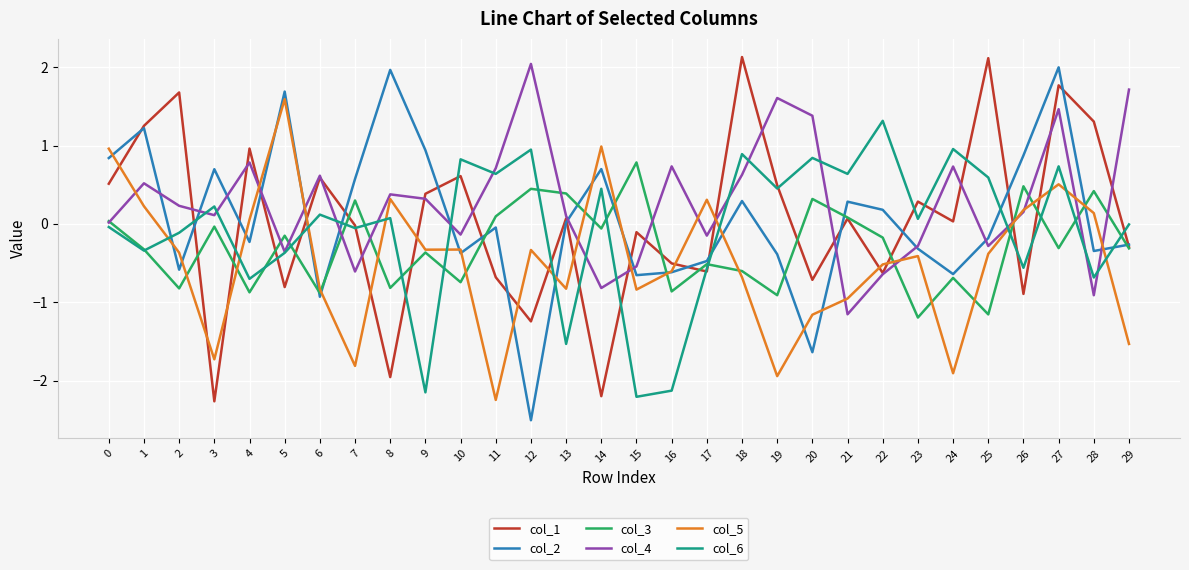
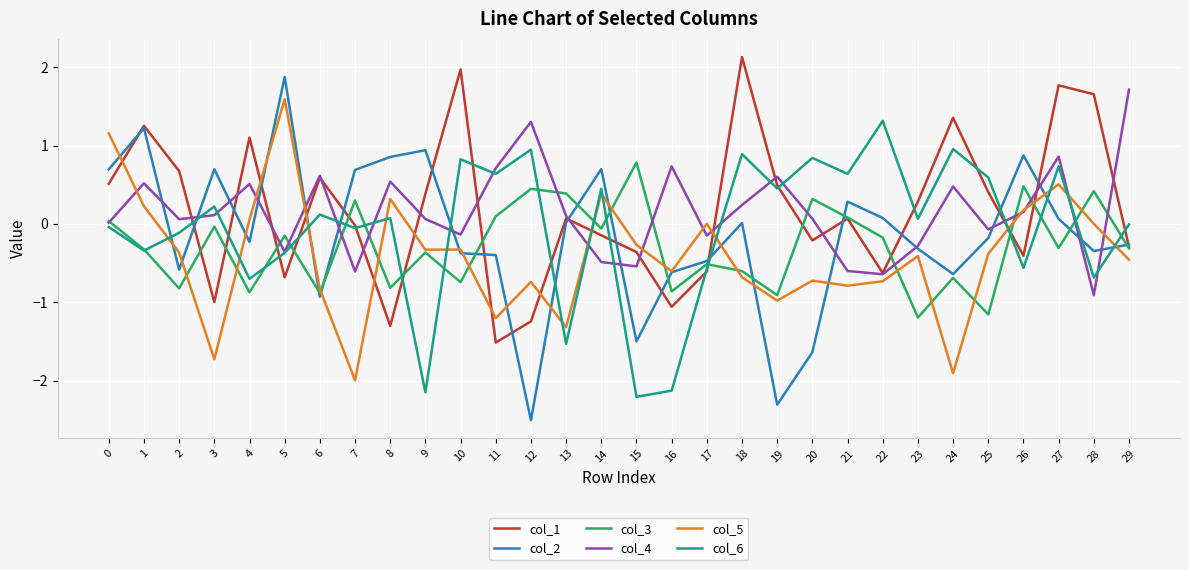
col_2, 0: 0.8 -> 0.7
col_5, 0: 1.0 -> 1.2
col_1, 2: 1.7 -> 0.7
col_4, 2: 0.2 -> 0.1
col_1, 3: -2.3 -> -1.0
col_1, 4: 1.0 -> 1.1
col_4, 4: 0.8 -> 0.5
col_1, 5: -0.8 -> -0.7
col_2, 5: 1.7 -> 1.9
col_2, 7: 0.6 -> 0.7
col_5, 7: -1.8 -> -2.0
col_1, 8: -2.0 -> -1.3
col_2, 8: 2.0 -> 0.9
col_4, 8: 0.4 -> 0.5
col_4, 9: 0.3 -> 0.1
col_1, 10: 0.6 -> 2.0
col_1, 11: -0.7 -> -1.5
col_2, 11: 0.0 -> -0.4
col_5, 11: -2.2 -> -1.2
col_4, 12: 2.0 -> 1.3
col_5, 12: -0.3 -> -0.7
col_5, 13: -0.8 -> -1.3
col_1, 14: -2.2 -> -0.1
col_4, 14: -0.8 -> -0.5
col_5, 14: 1.0 -> 0.4
col_1, 15: -0.1 -> -0.4
col_2, 15: -0.7 -> -1.5
col_5, 15: -0.8 -> -0.3
col_1, 16: -0.5 -> -1.1
col_5, 17: 0.3 -> 0.0
col_2, 18: 0.3 -> 0.0
col_4, 18: 0.6 -> 0.2
col_2, 19: -0.4 -> -2.3
col_4, 19: 1.6 -> 0.6
col_5, 19: -1.9 -> -1.0
col_1, 20: -0.7 -> -0.2
col_4, 20: 1.4 -> 0.1
col_5, 20: -1.2 -> -0.7
col_4, 21: -1.2 -> -0.6
col_5, 21: -1.0 -> -0.8
col_2, 22: 0.2 -> 0.1
col_5, 22: -0.5 -> -0.7
col_1, 24: 0.0 -> 1.4
col_4, 24: 0.7 -> 0.5
col_1, 25: 2.1 -> 0.4
col_4, 25: -0.3 -> -0.1
col_1, 26: -0.9 -> -0.4
col_2, 27: 2.0 -> 0.1
col_4, 27: 1.5 -> 0.9
col_1, 28: 1.3 -> 1.7
col_5, 28: 0.1 -> 0.0
col_5, 29: -1.5 -> -0.5
